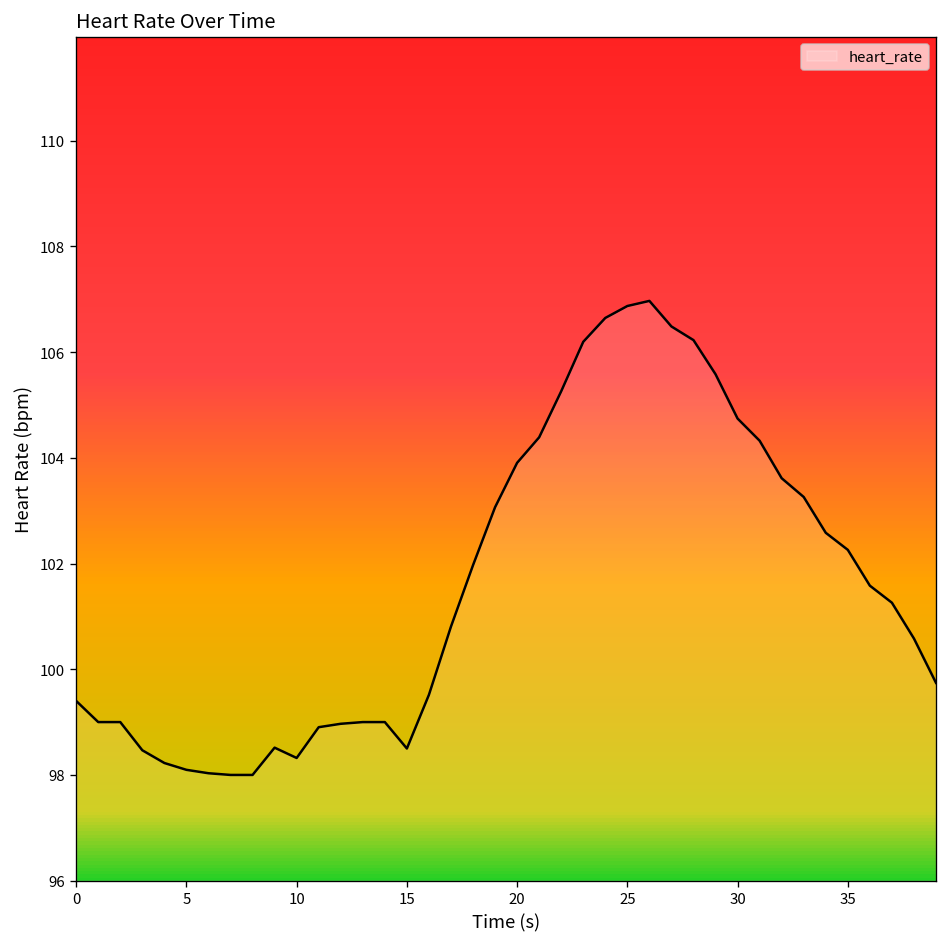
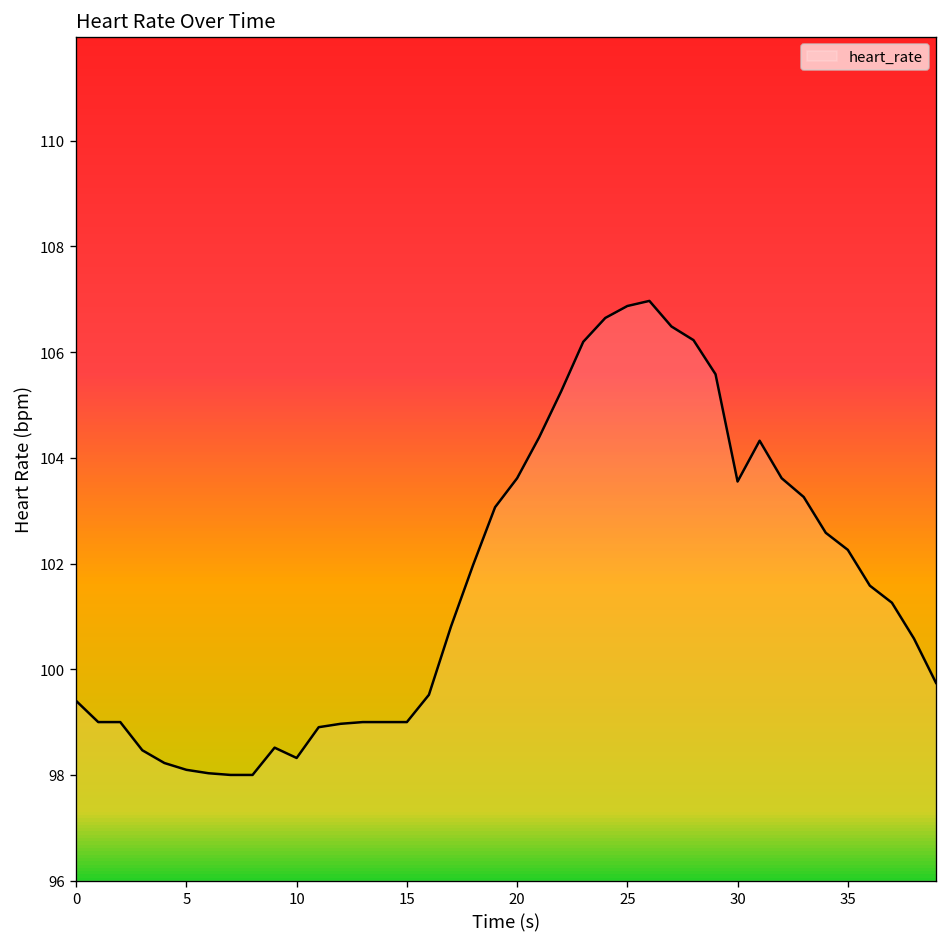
15: 98.5 -> 99.0
20: 103.9 -> 103.6
30: 104.7 -> 103.6
